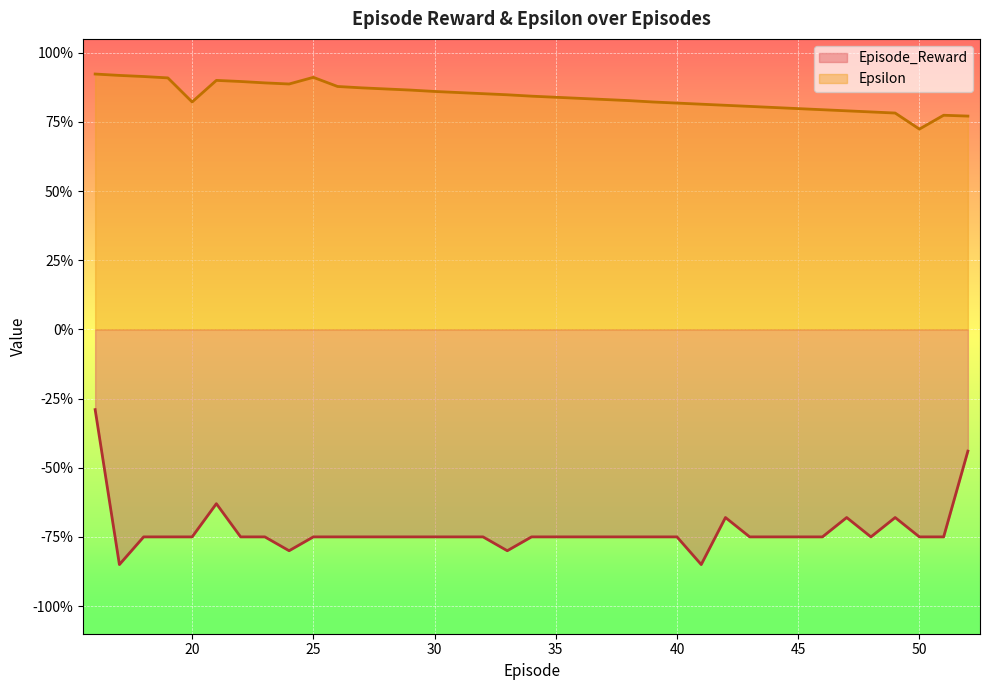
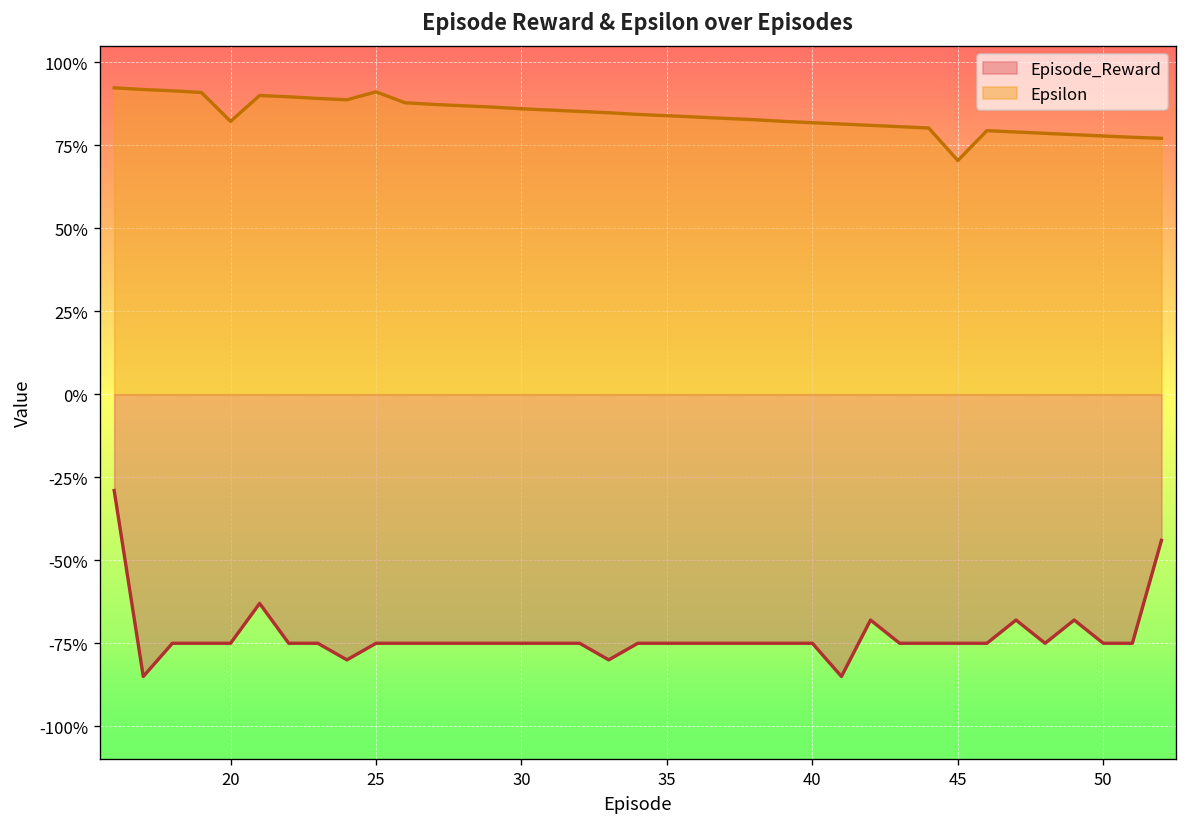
Epsilon, 45: 80% -> 70%
Epsilon, 50: 72% -> 78%
